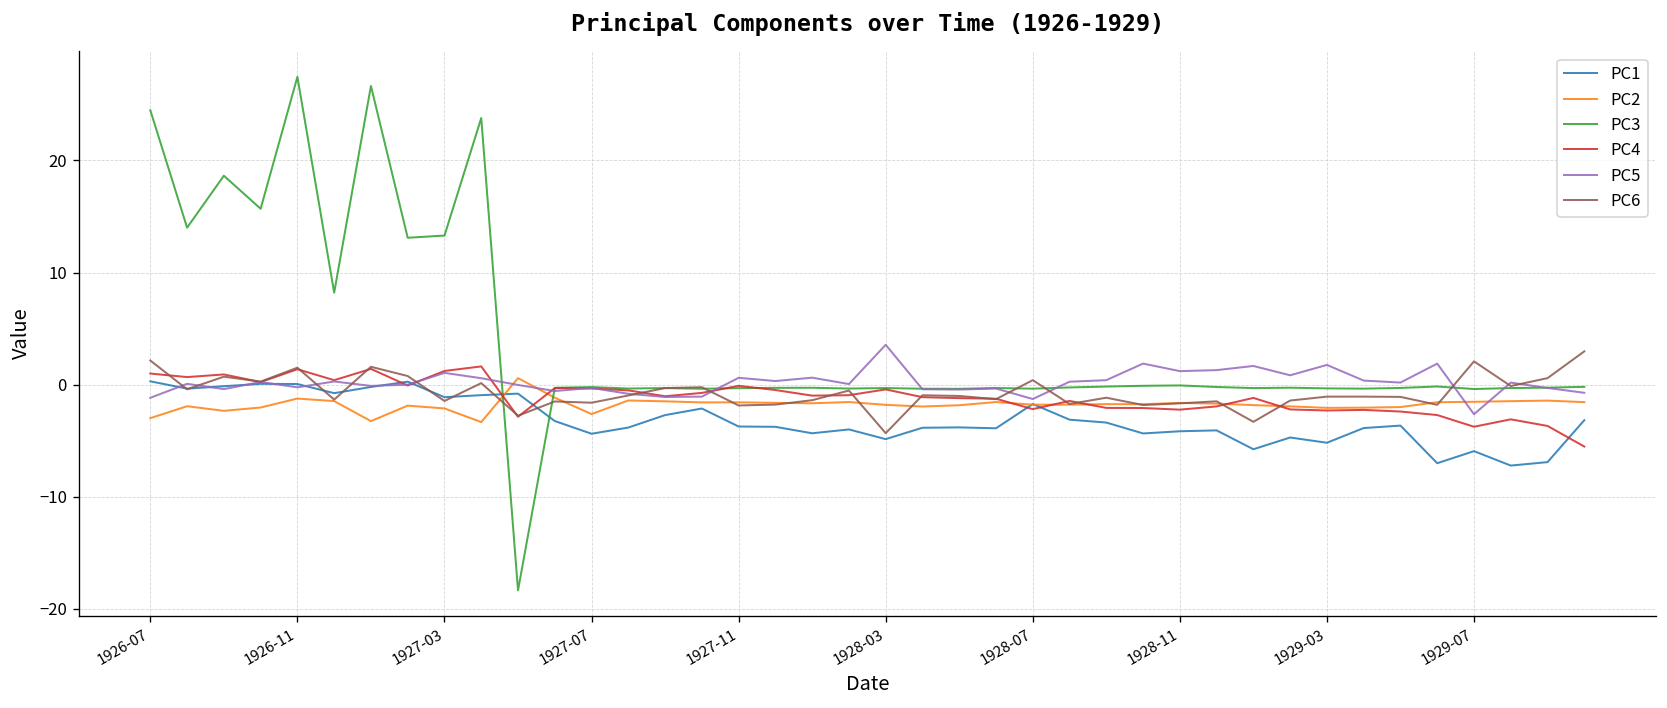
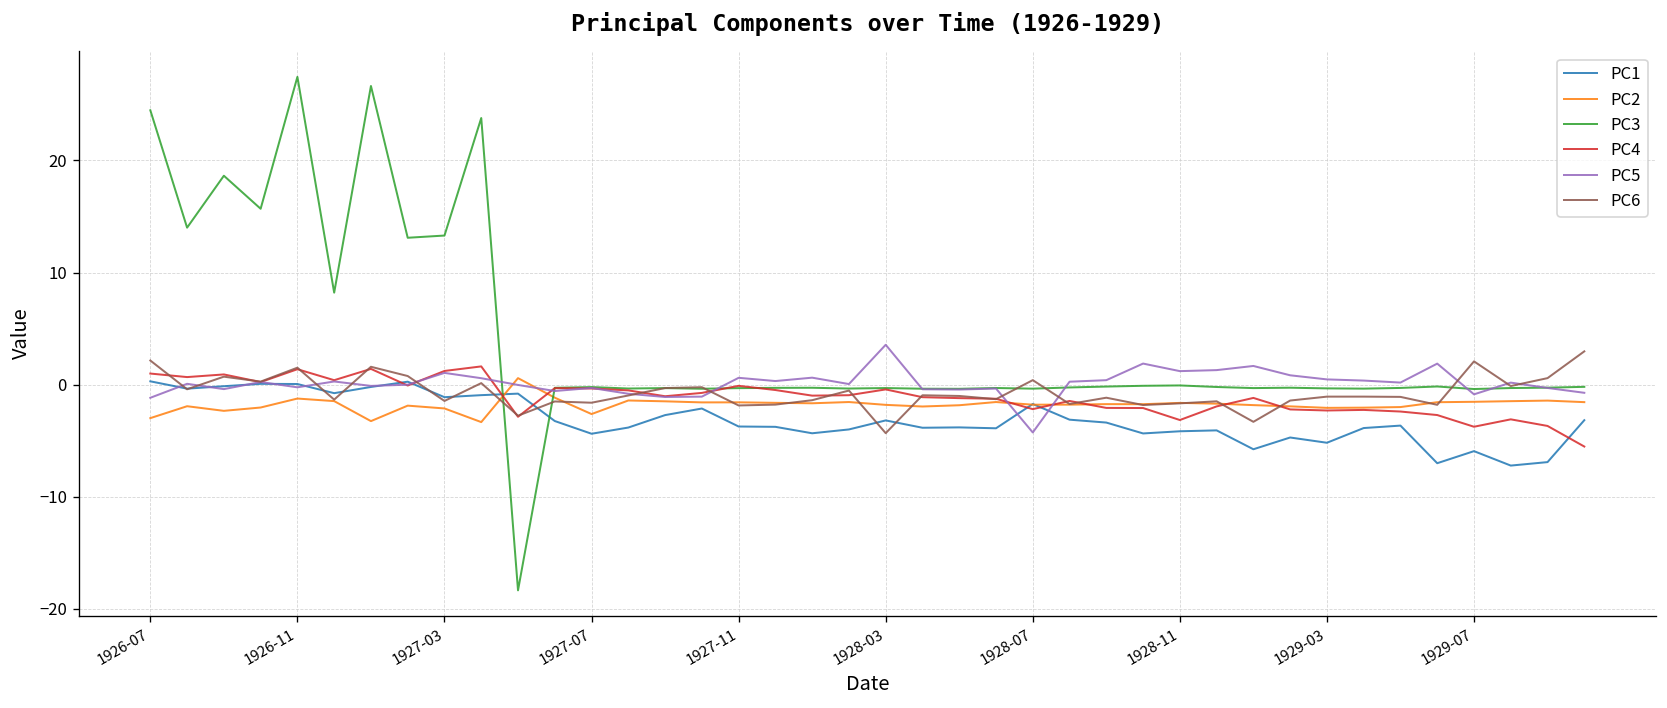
PC1, 1928-03: -5 -> -3
PC5, 1928-07: -1 -> -4
PC4, 1928-11: -2 -> -3
PC5, 1929-03: 2 -> 0
PC5, 1929-07: -3 -> -1
